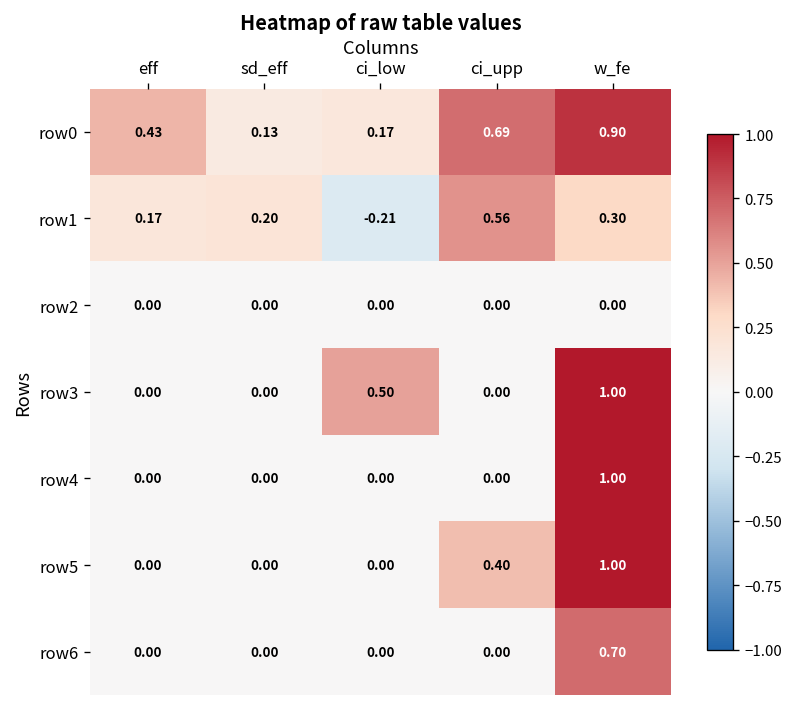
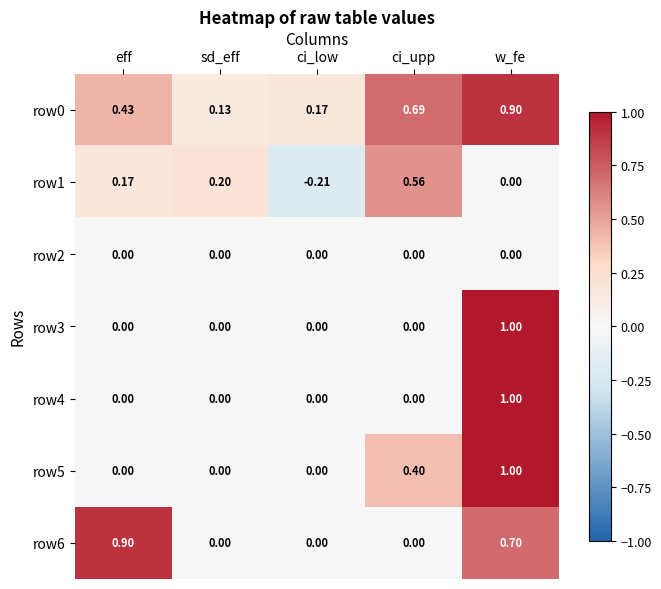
row1, w_fe: 0.30 -> 0.00
row3, ci_low: 0.50 -> 0.00
row6, eff: 0.00 -> 0.90
